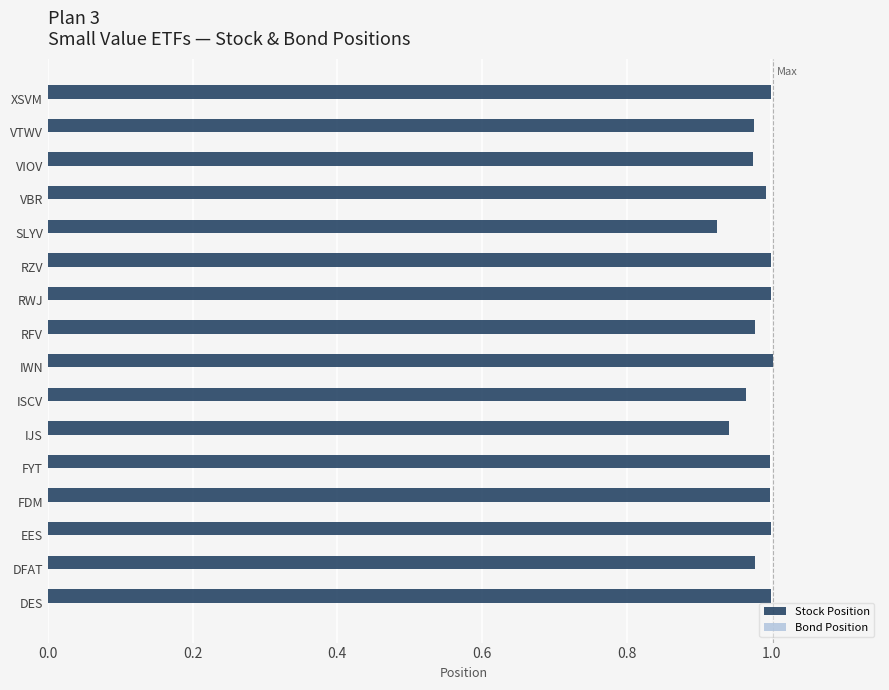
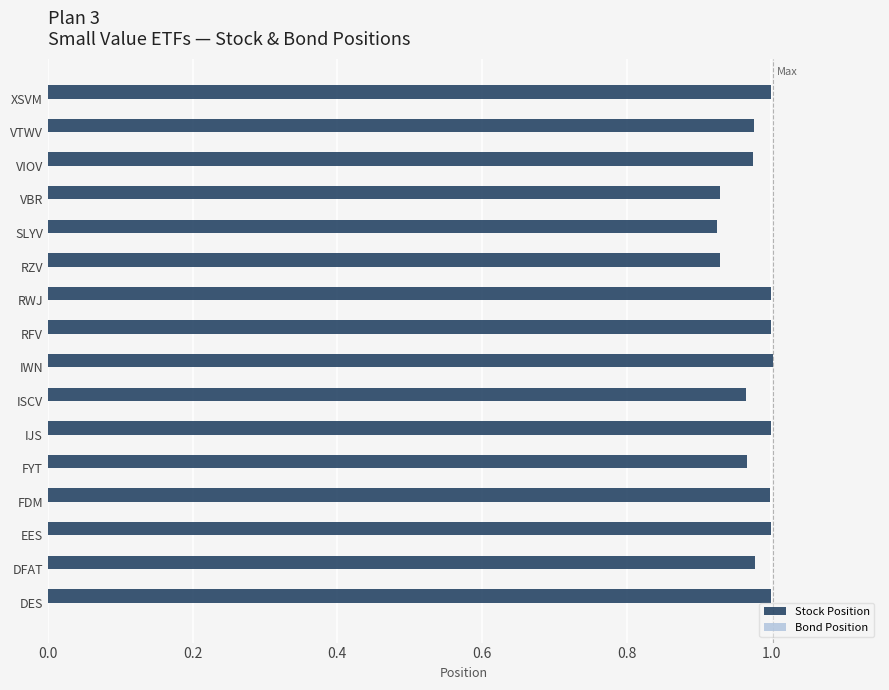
Stock Position, VBR: 0.99 -> 0.93
Stock Position, RZV: 1.00 -> 0.93
Stock Position, RFV: 0.98 -> 1.00
Stock Position, IJS: 0.94 -> 1.00
Stock Position, FYT: 1.00 -> 0.97
